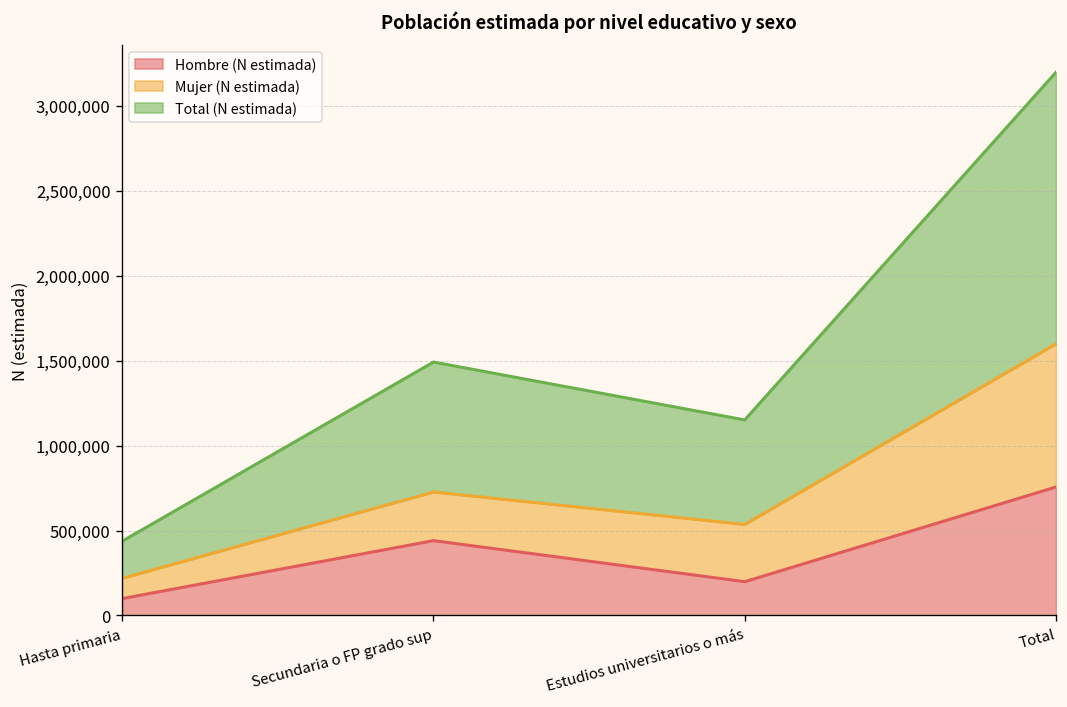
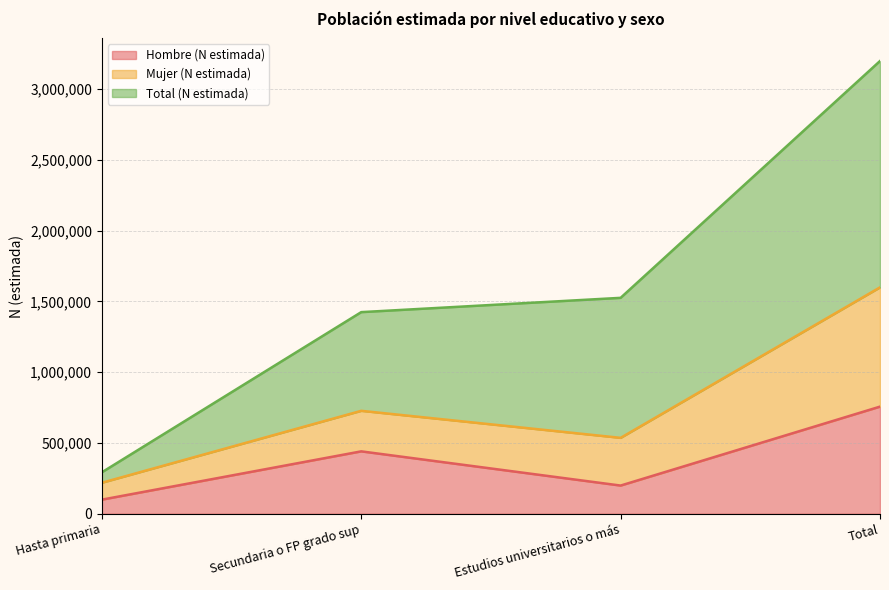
Total (N estimada), Hasta primaria: 220,000 -> 70,000
Total (N estimada), Secundaria o FP grado sup: 770,000 -> 700,000
Total (N estimada), Estudios universitarios o más: 620,000 -> 990,000
